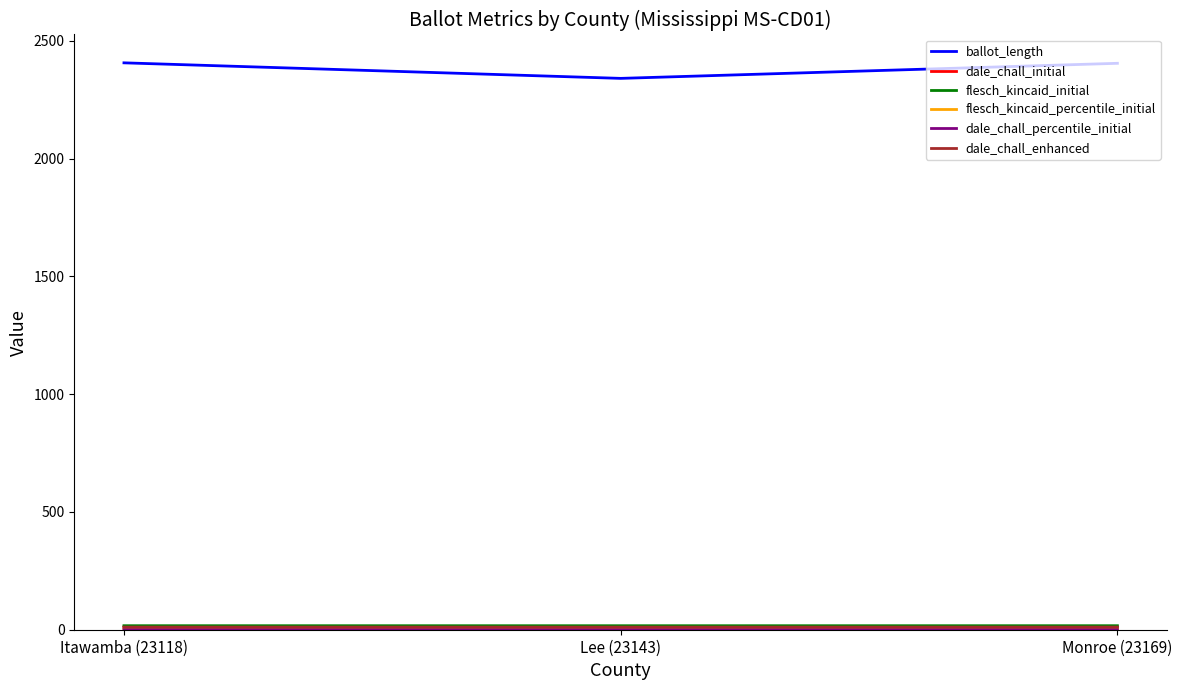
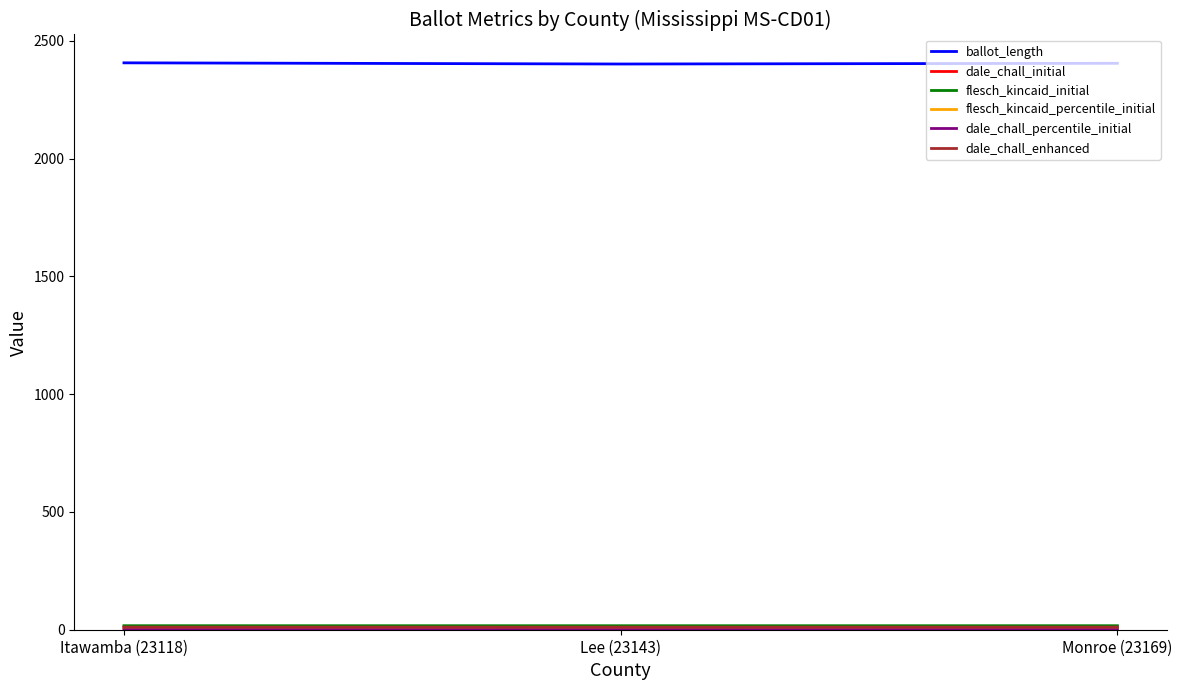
ballot_length, Lee (23143): 2340 -> 2400
